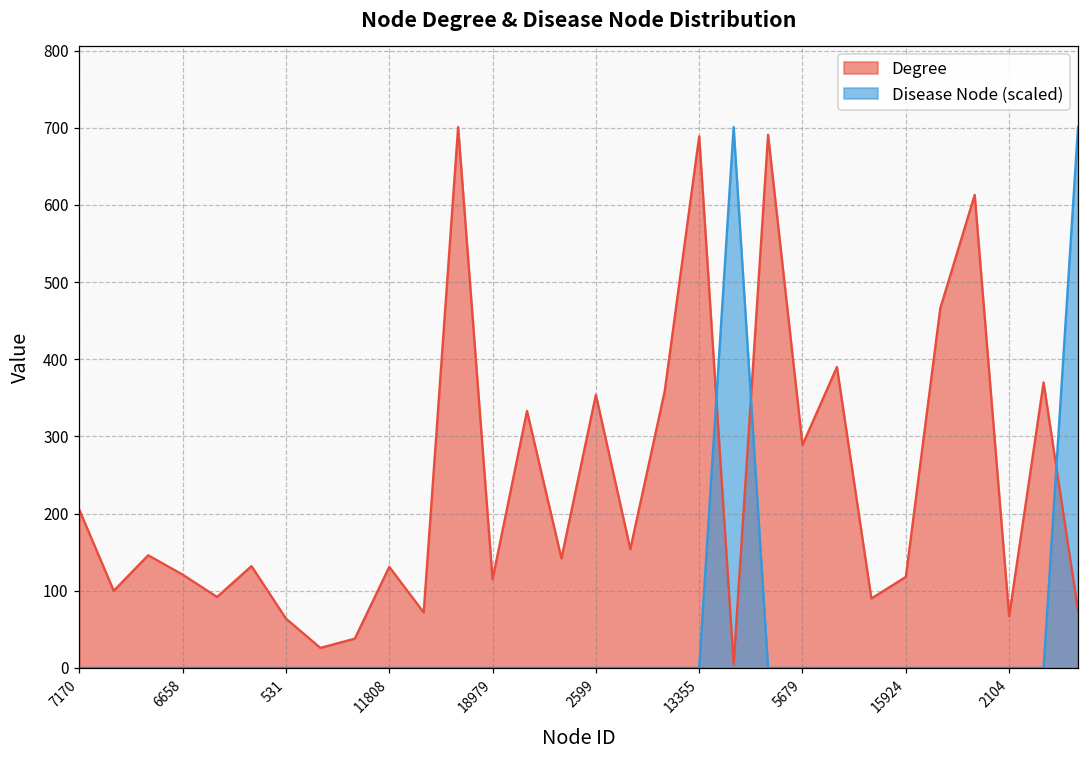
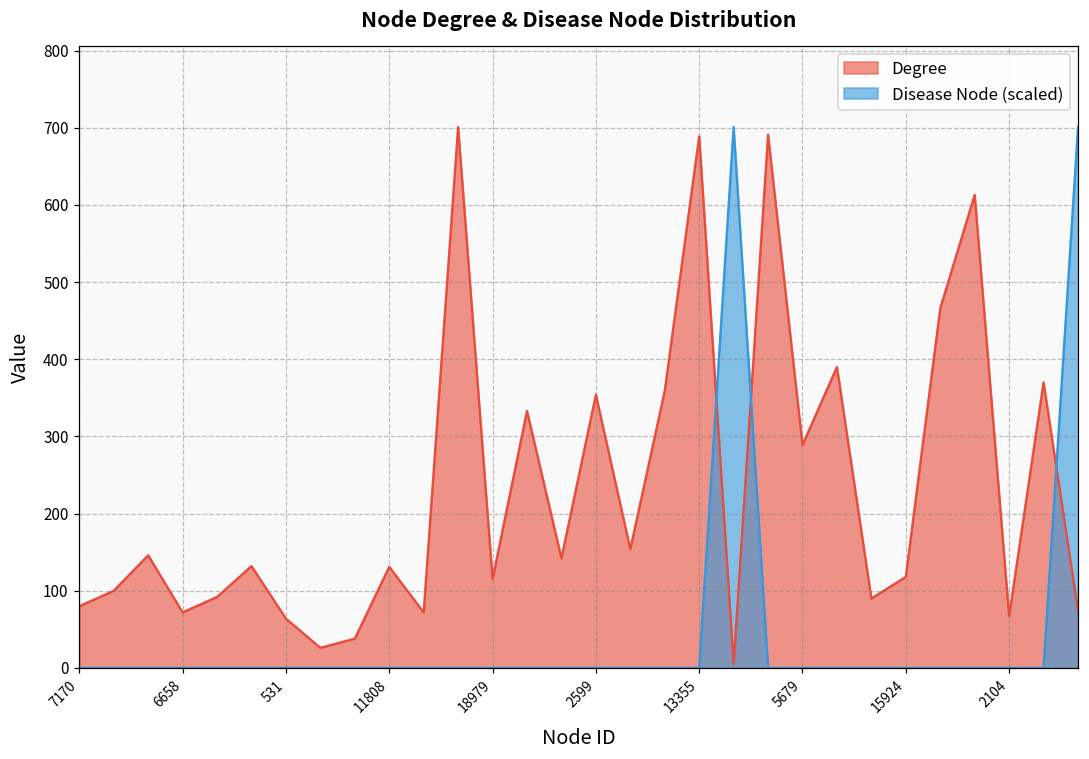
Degree, 7170: 210 -> 80
Degree, 6658: 120 -> 70
